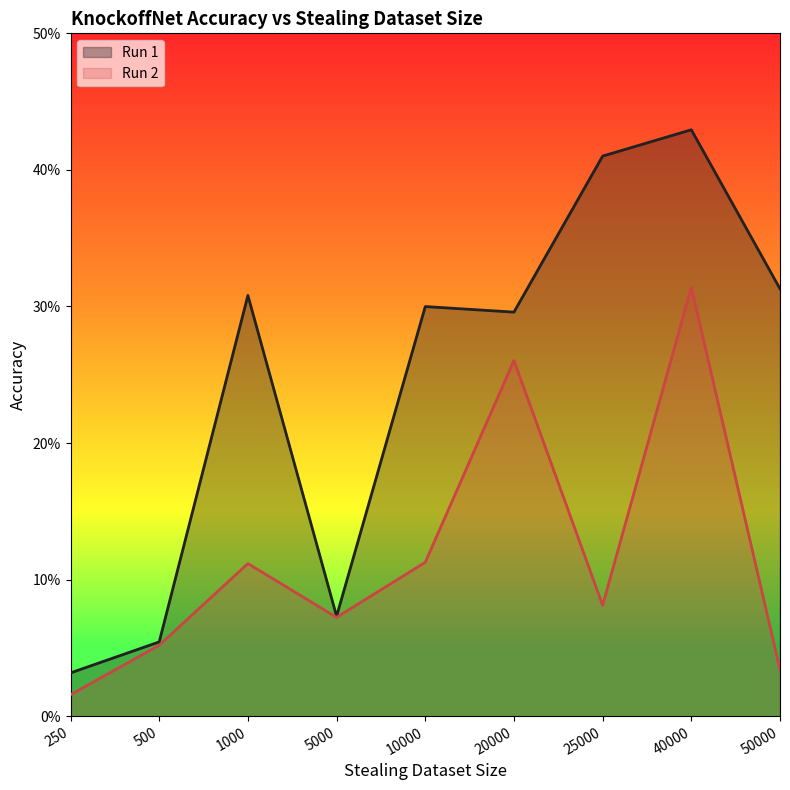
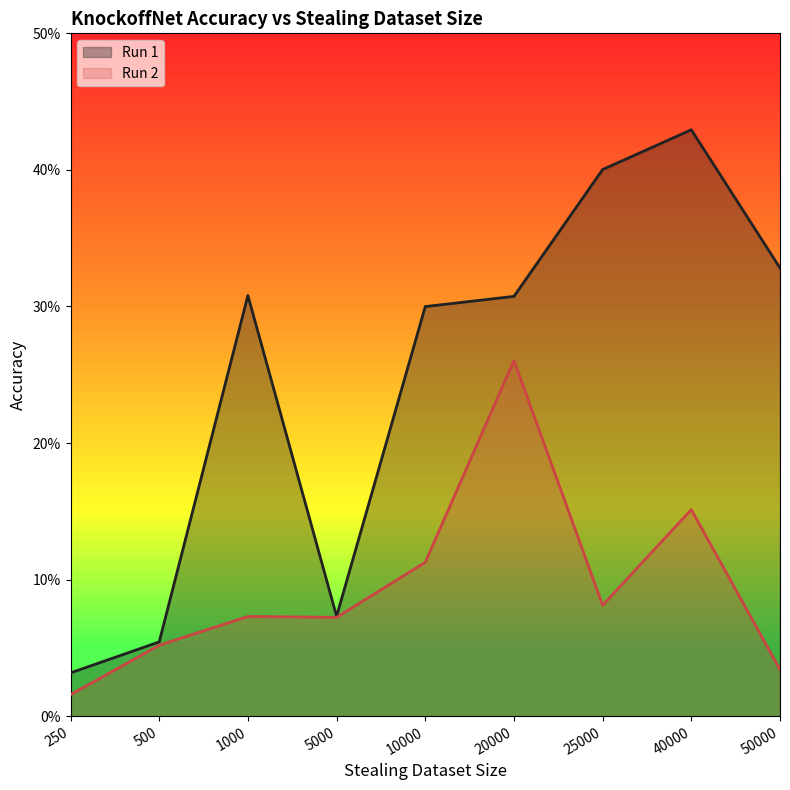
Run 2, 1000: 11.2% -> 7.3%
Run 1, 20000: 29.6% -> 30.7%
Run 1, 25000: 41.0% -> 40.0%
Run 2, 40000: 31.4% -> 15.1%
Run 1, 50000: 31.3% -> 32.8%
